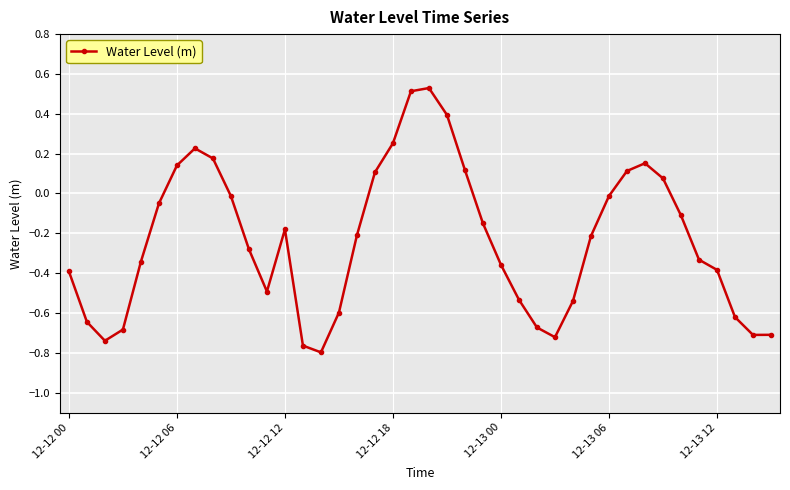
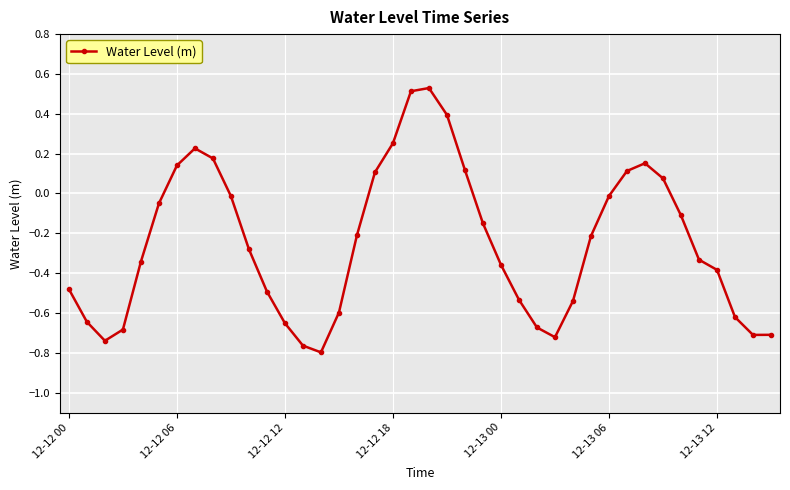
12-12 00: -0.39 -> -0.48
12-12 12: -0.18 -> -0.65
